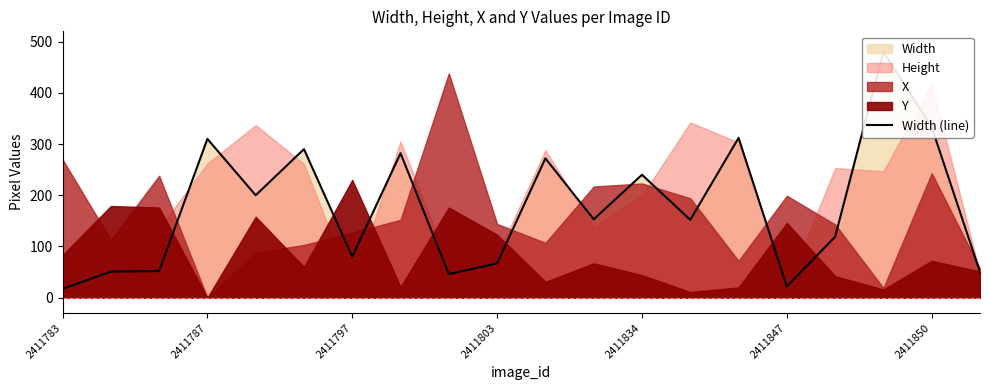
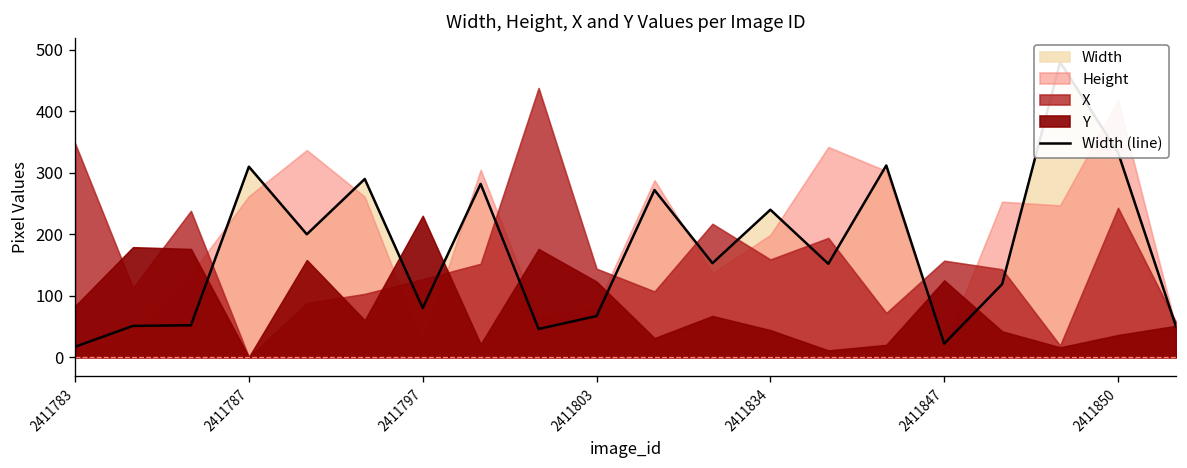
X, 2411783: 270 -> 350
X, 2411834: 220 -> 160
X, 2411847: 200 -> 160
Y, 2411847: 150 -> 130
Y, 2411850: 70 -> 40
